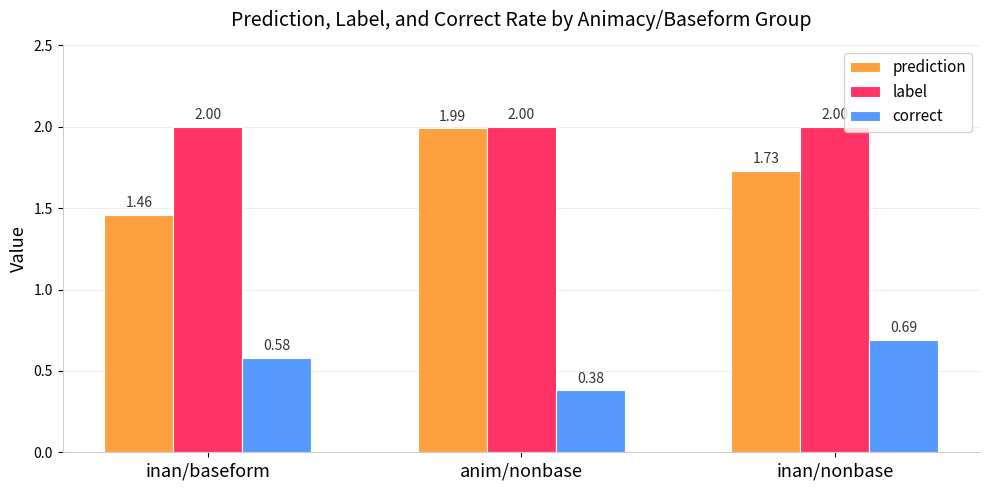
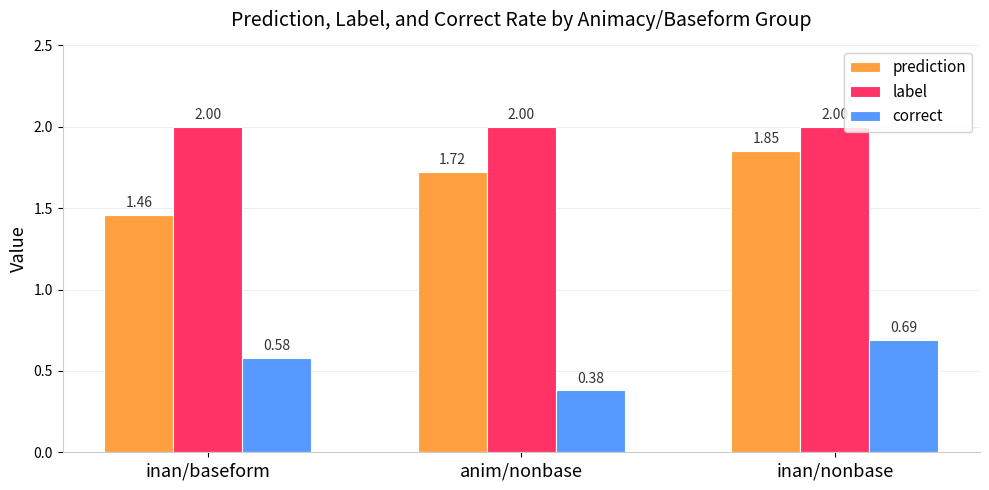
prediction, anim/nonbase: 1.99 -> 1.72
prediction, inan/nonbase: 1.73 -> 1.85
